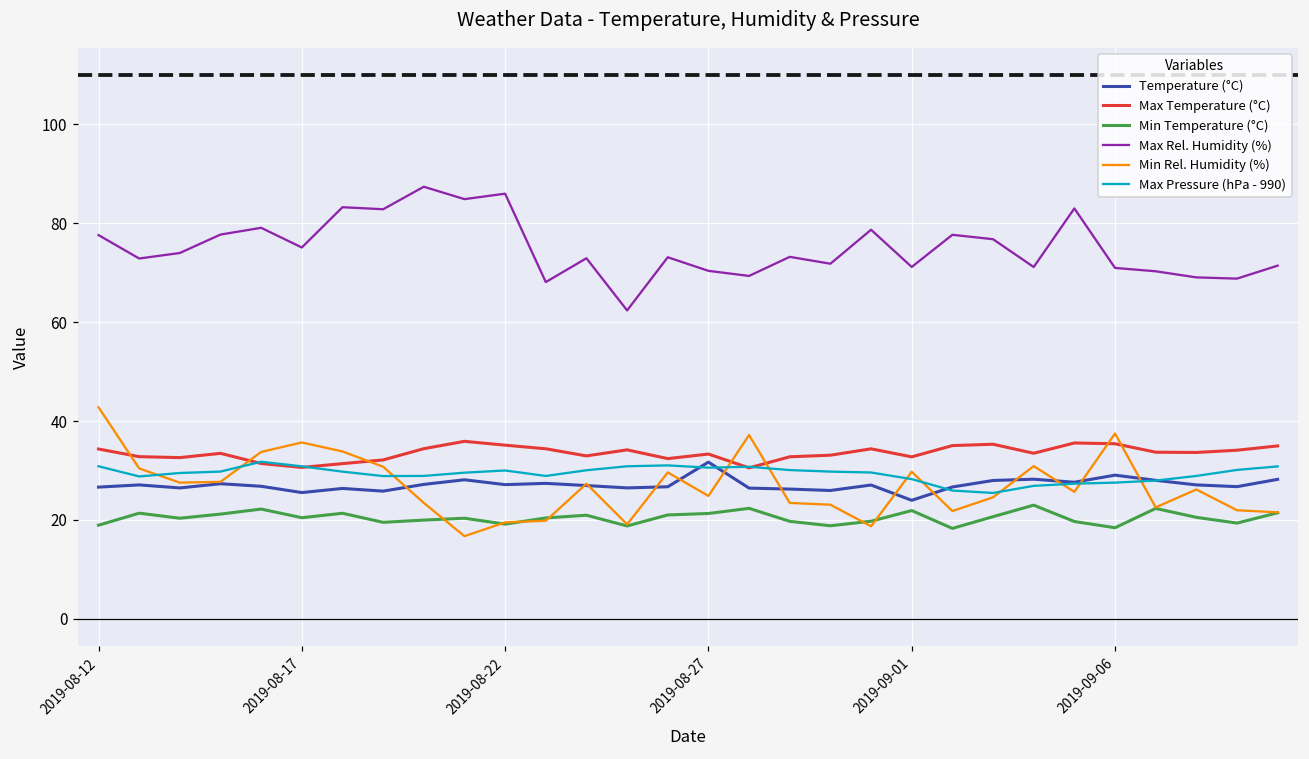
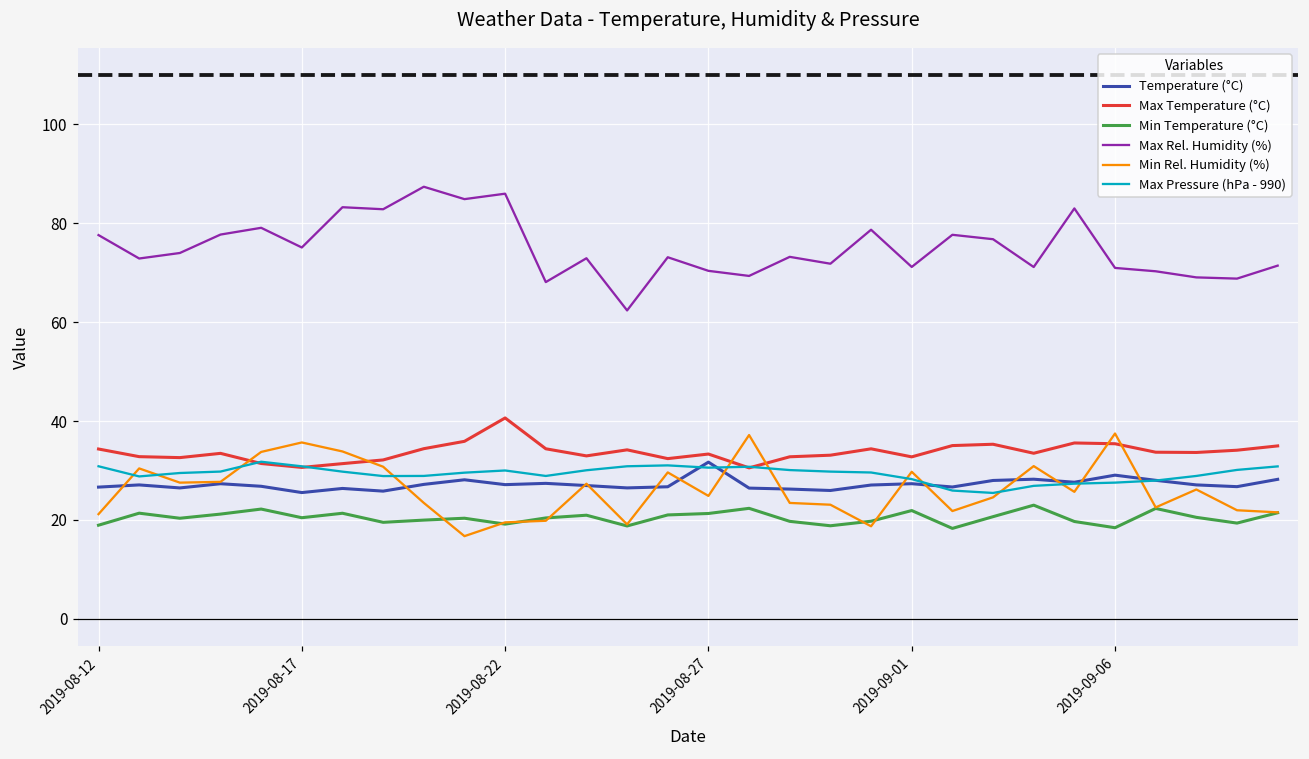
Min Rel. Humidity (%), 2019-08-12: 43 -> 21
Max Temperature (°C), 2019-08-22: 35 -> 41
Temperature (°C), 2019-09-01: 24 -> 27
